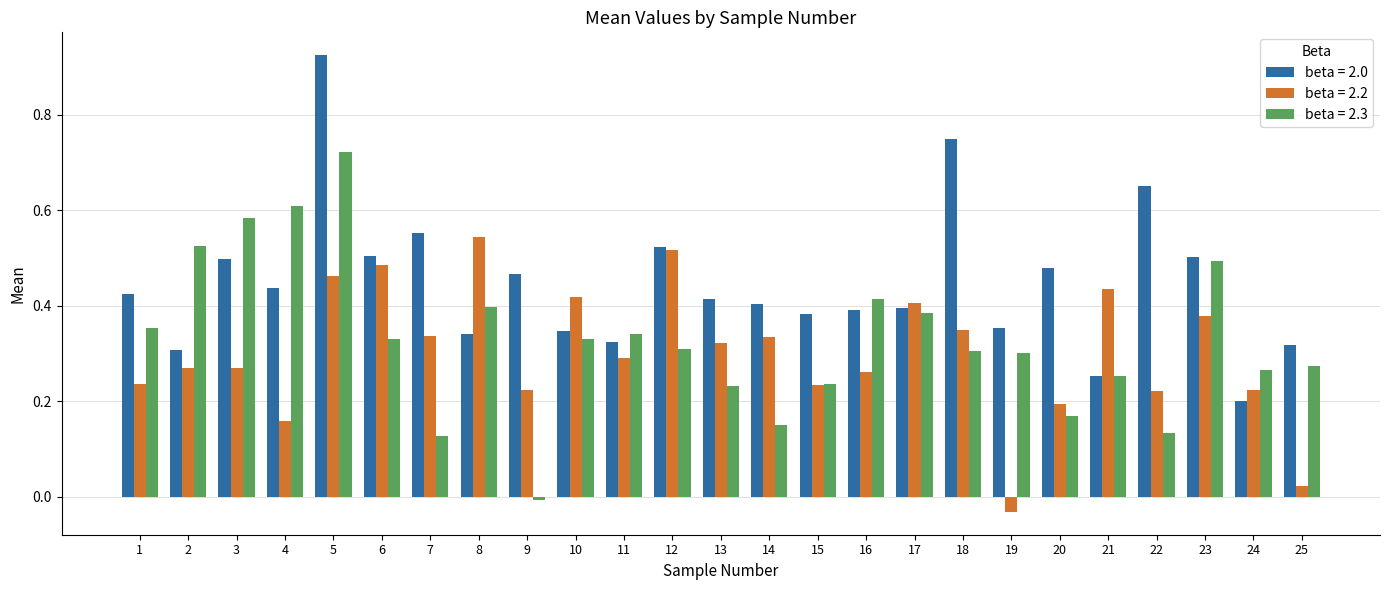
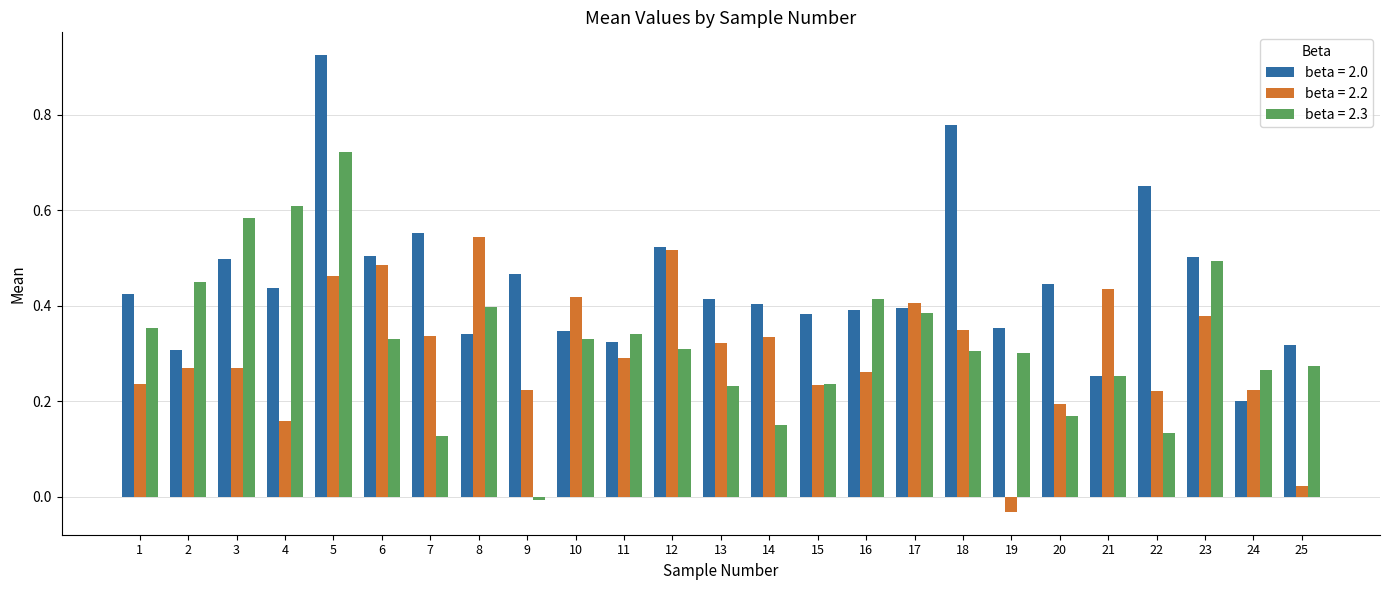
beta = 2.3, 2: 0.53 -> 0.45
beta = 2.0, 18: 0.75 -> 0.78
beta = 2.0, 20: 0.48 -> 0.44
